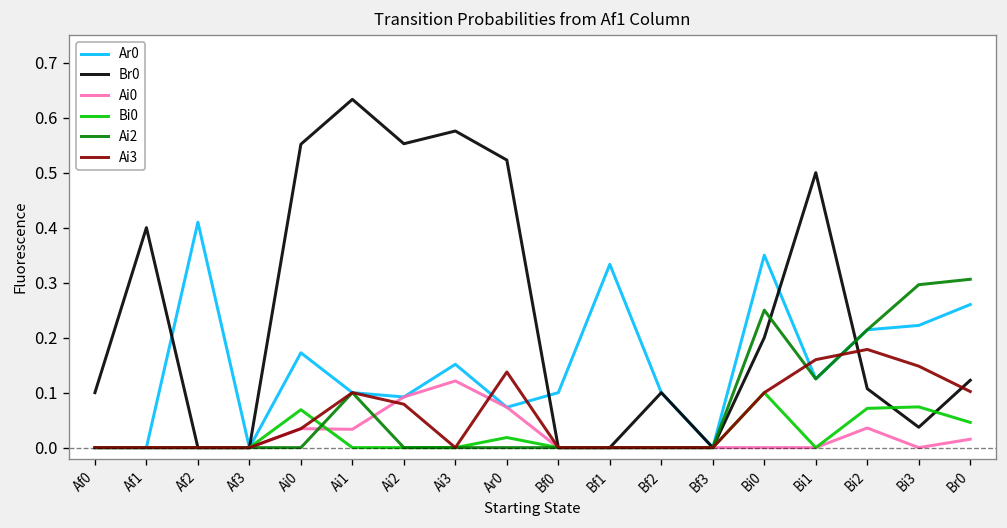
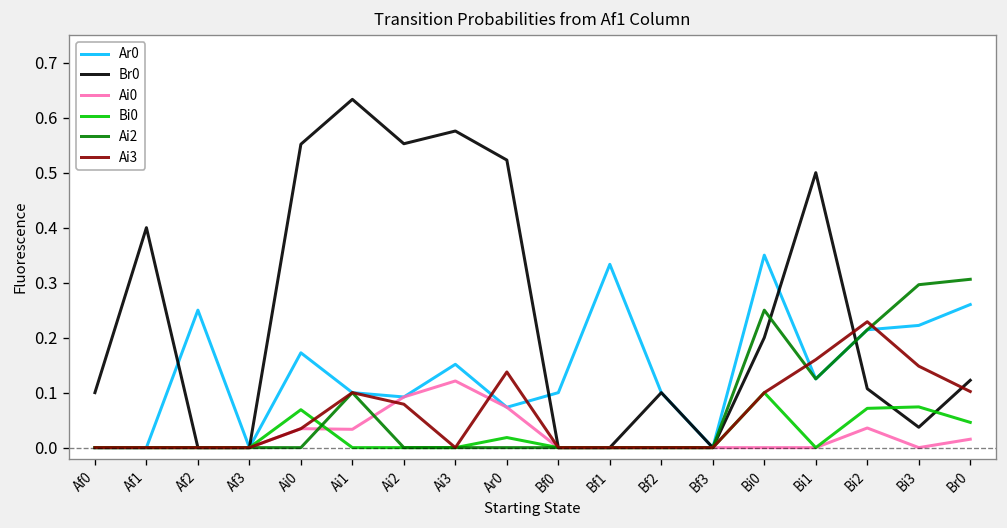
Ar0, Af2: 0.41 -> 0.25
Ai3, Bi2: 0.18 -> 0.23
